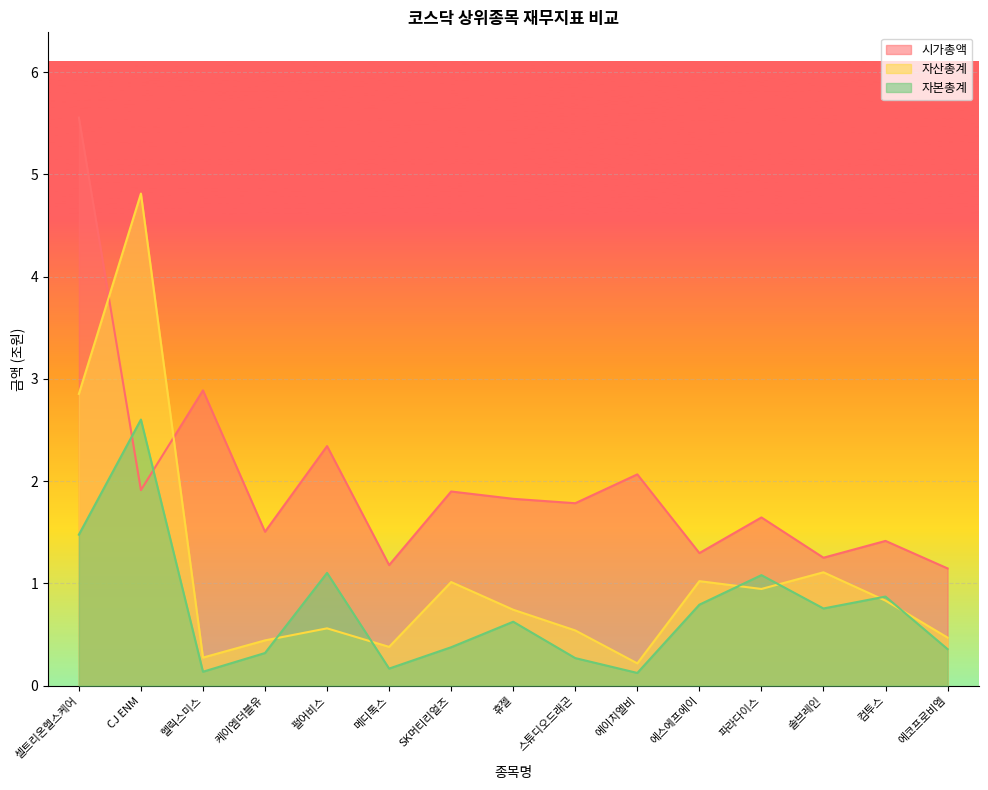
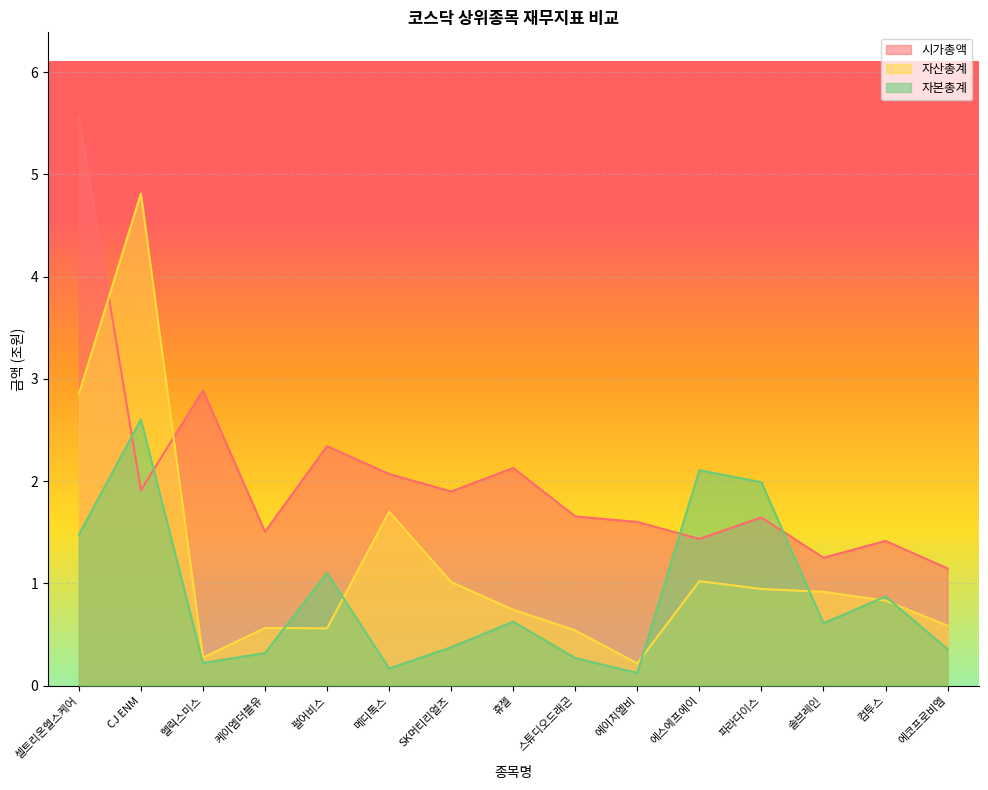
자본총계, 헬릭스미스: 0.14 -> 0.22
자산총계, 케이엠더블유: 0.44 -> 0.56
시가총액, 메디톡스: 1.18 -> 2.07
자산총계, 메디톡스: 0.38 -> 1.70
시가총액, 휴젤: 1.83 -> 2.13
시가총액, 스튜디오드래곤: 1.78 -> 1.66
시가총액, 에이치엘비: 2.07 -> 1.60
시가총액, 에스에프에이: 1.30 -> 1.43
자본총계, 에스에프에이: 0.79 -> 2.11
자본총계, 파라다이스: 1.08 -> 1.99
자산총계, 솔브레인: 1.11 -> 0.92
자본총계, 솔브레인: 0.75 -> 0.61
자산총계, 에코프로비엠: 0.47 -> 0.59
